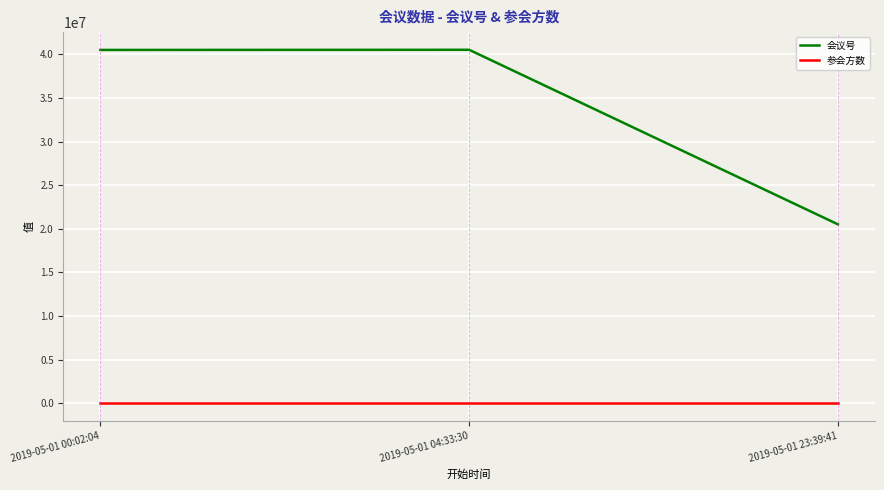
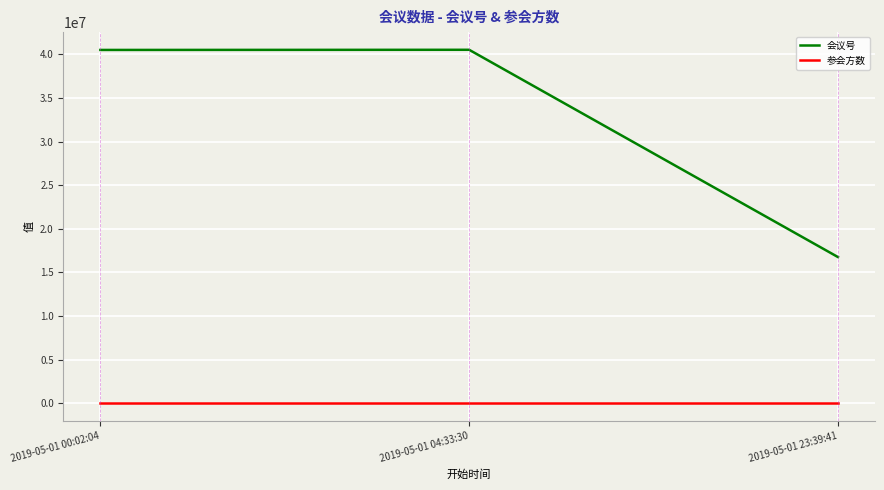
会议号, 2019-05-01 23:39:41: 21000000 -> 17000000
